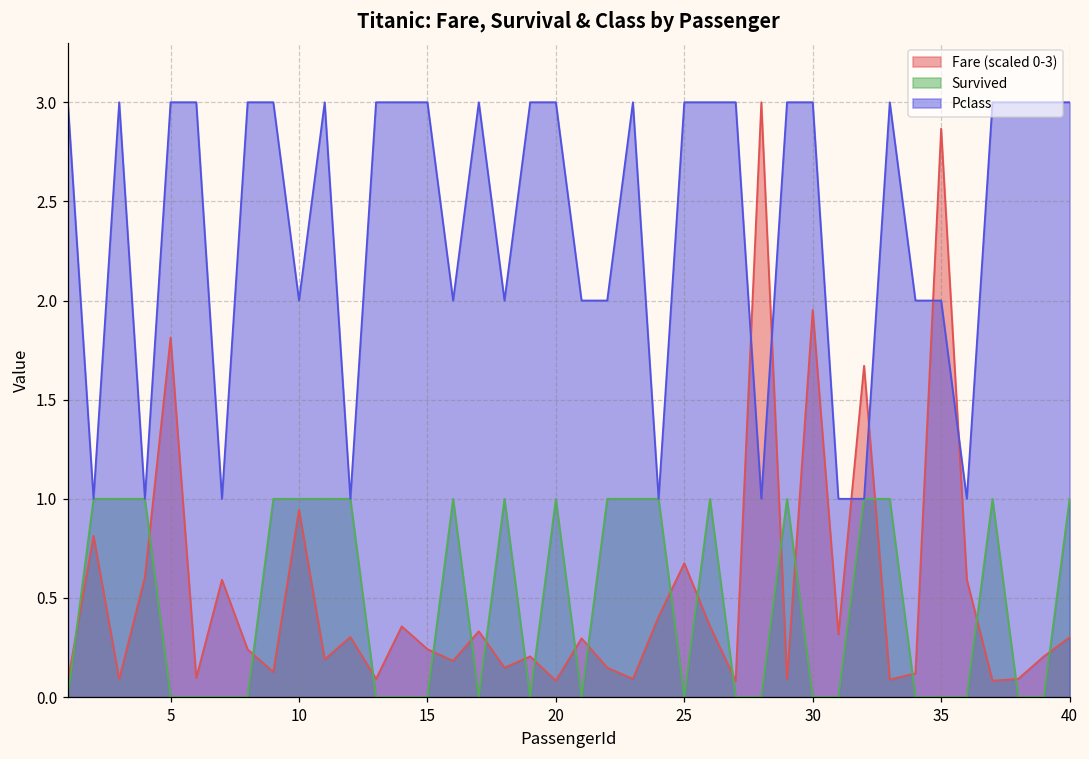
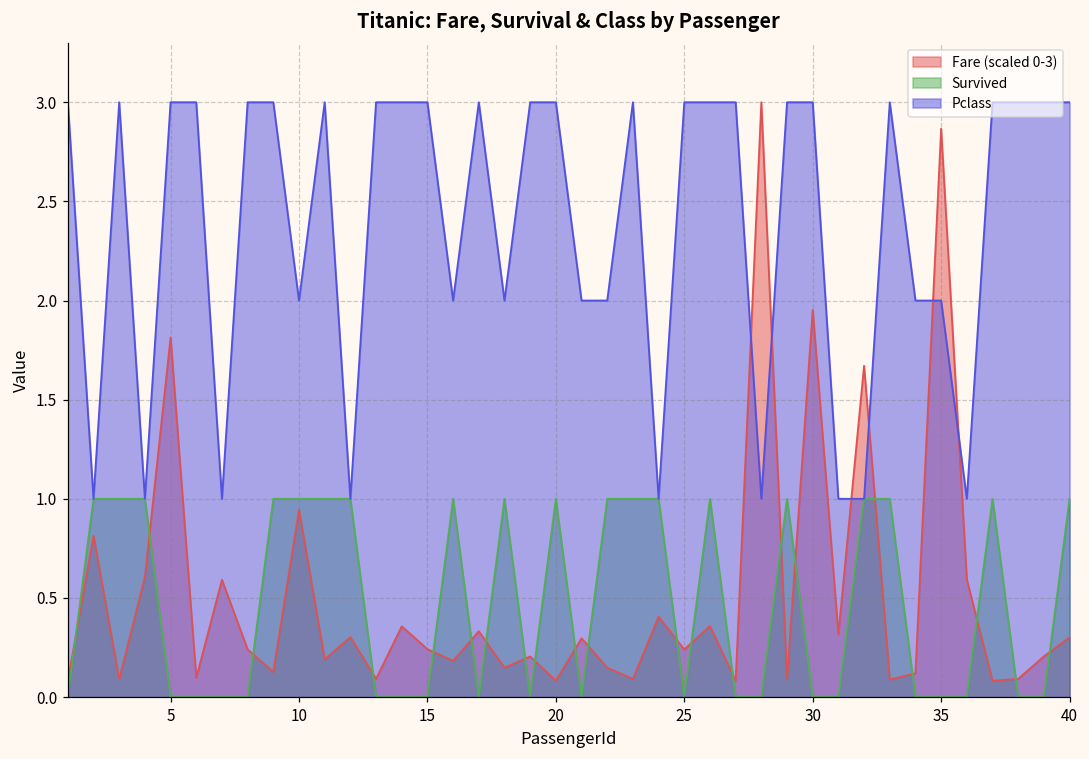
Fare (scaled 0-3), 25: 0.68 -> 0.24
